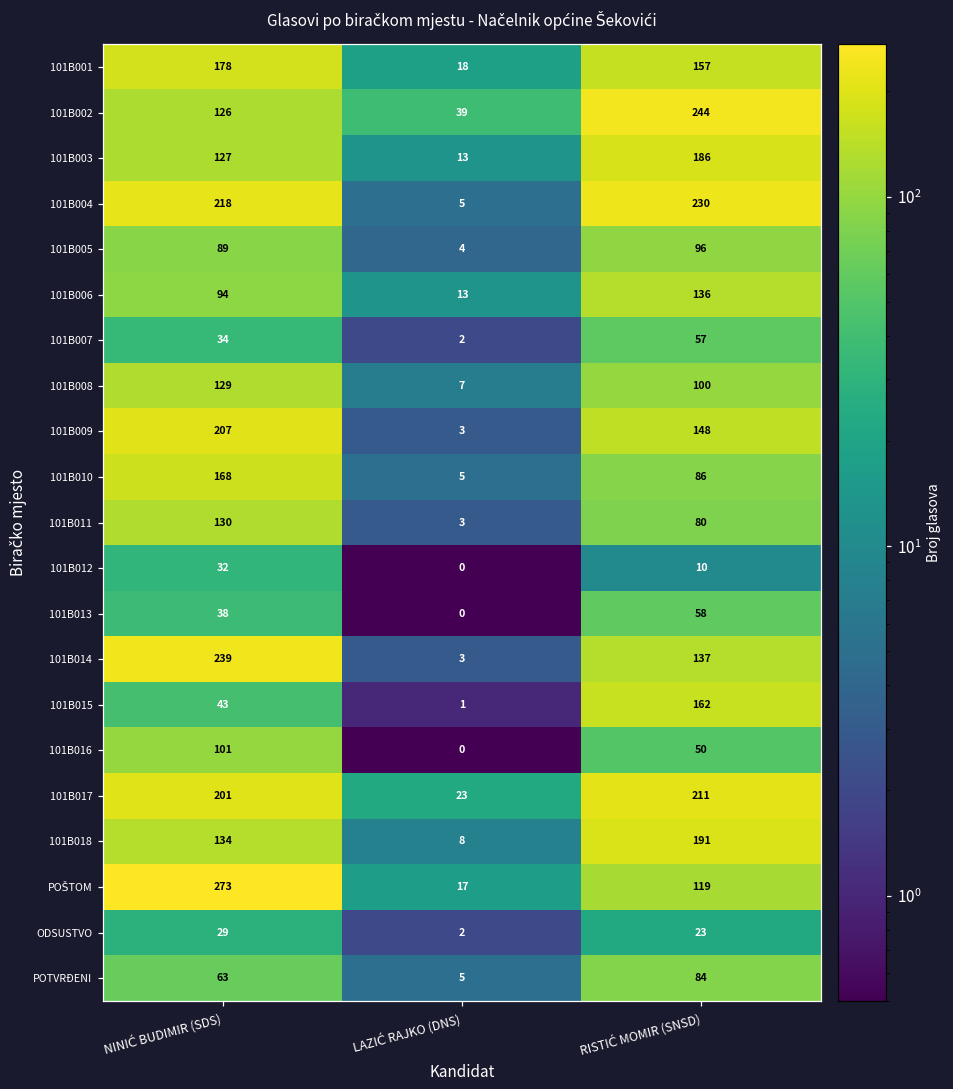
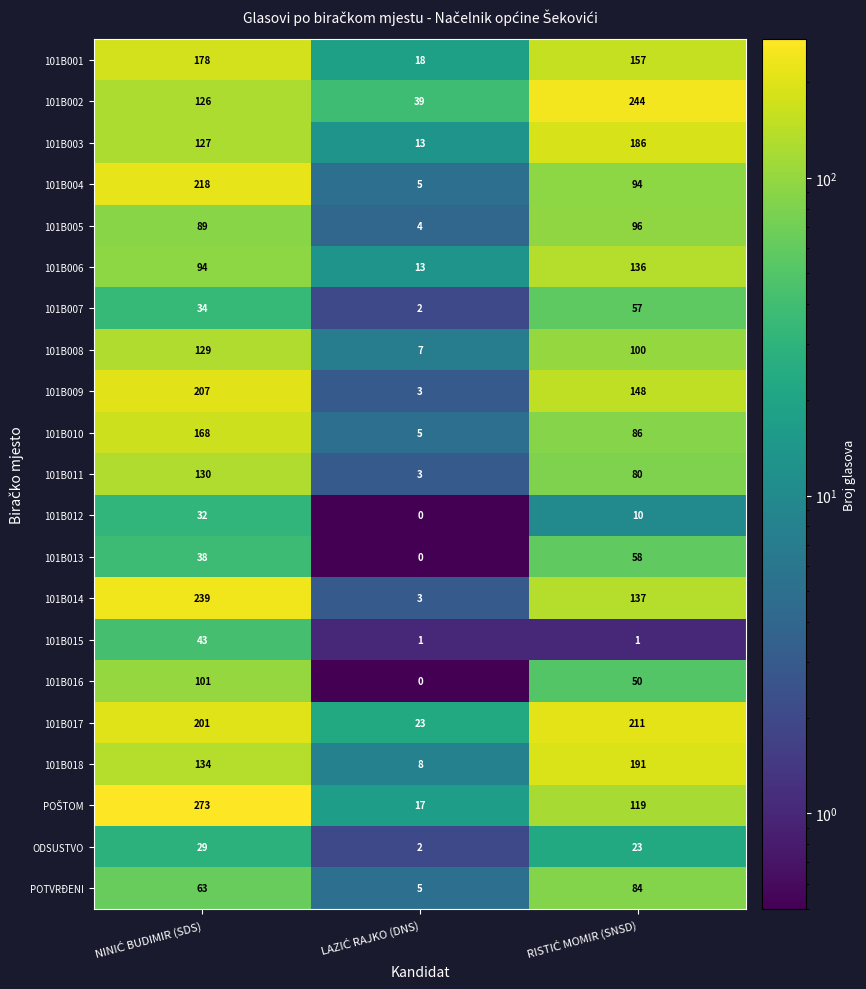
101B004, RISTIĆ MOMIR (SNSD): 230 -> 94
101B015, RISTIĆ MOMIR (SNSD): 162 -> 1
